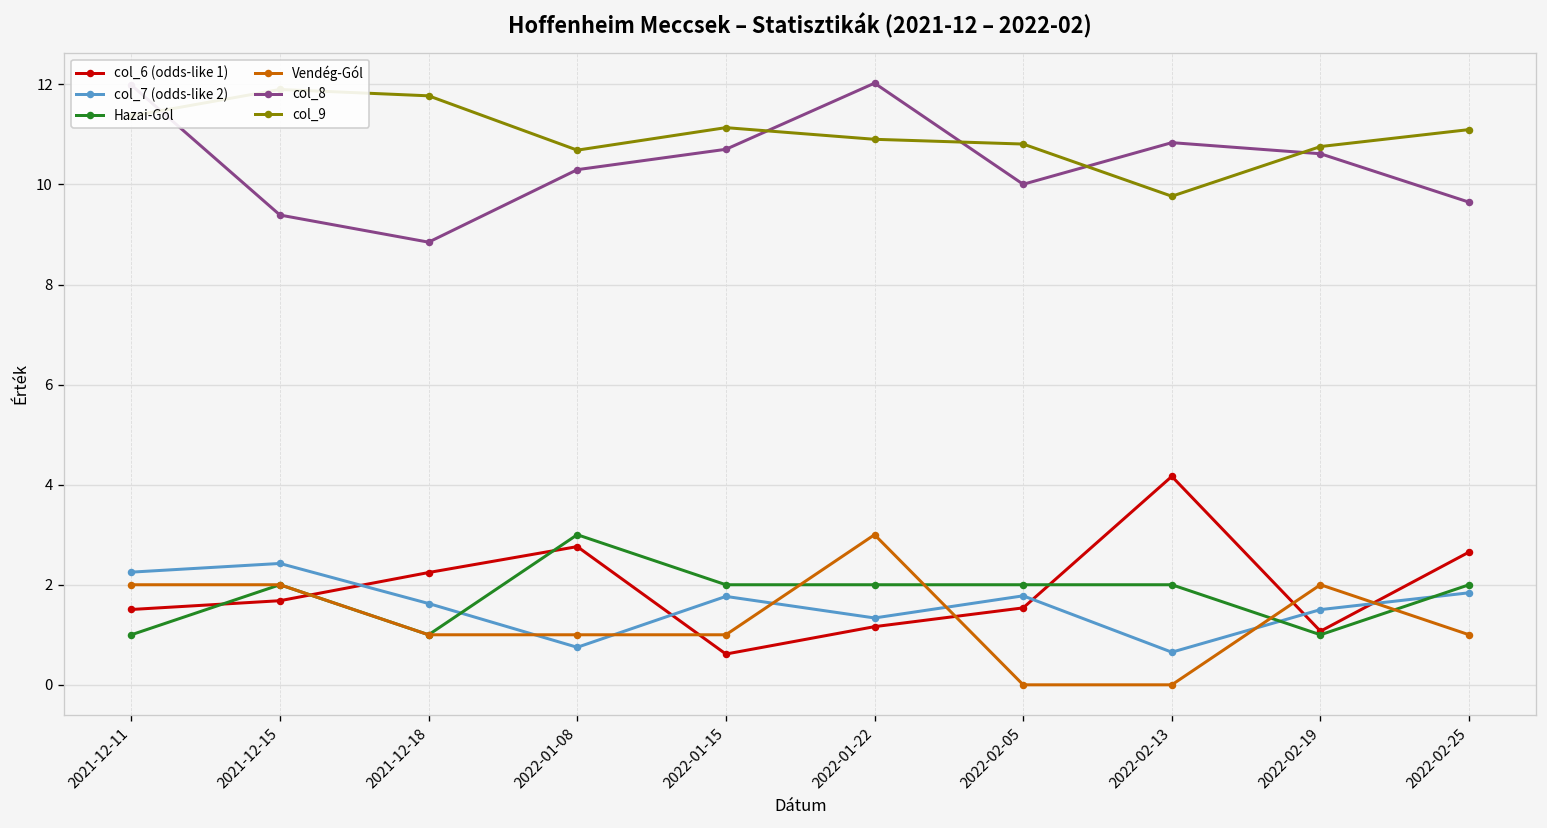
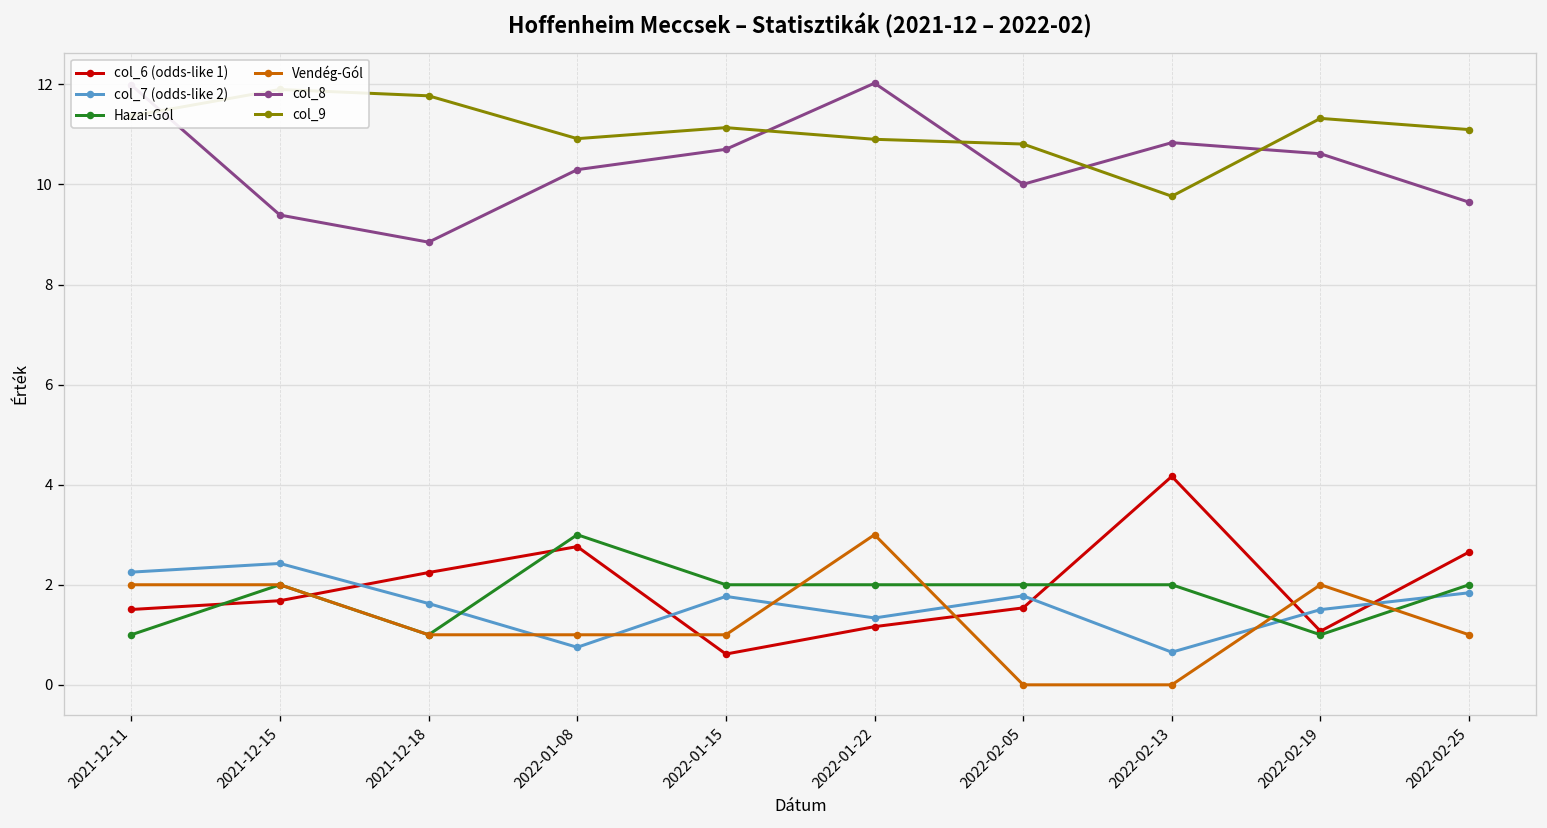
col_9, 2022-01-08: 10.7 -> 10.9
col_9, 2022-02-19: 10.8 -> 11.3
